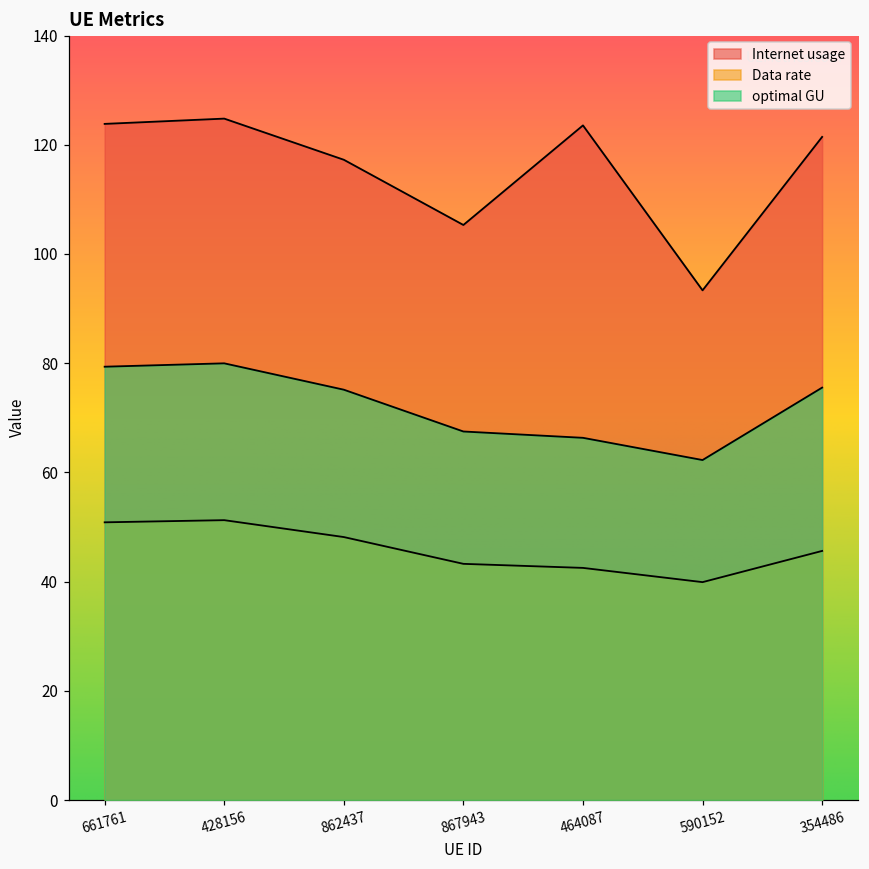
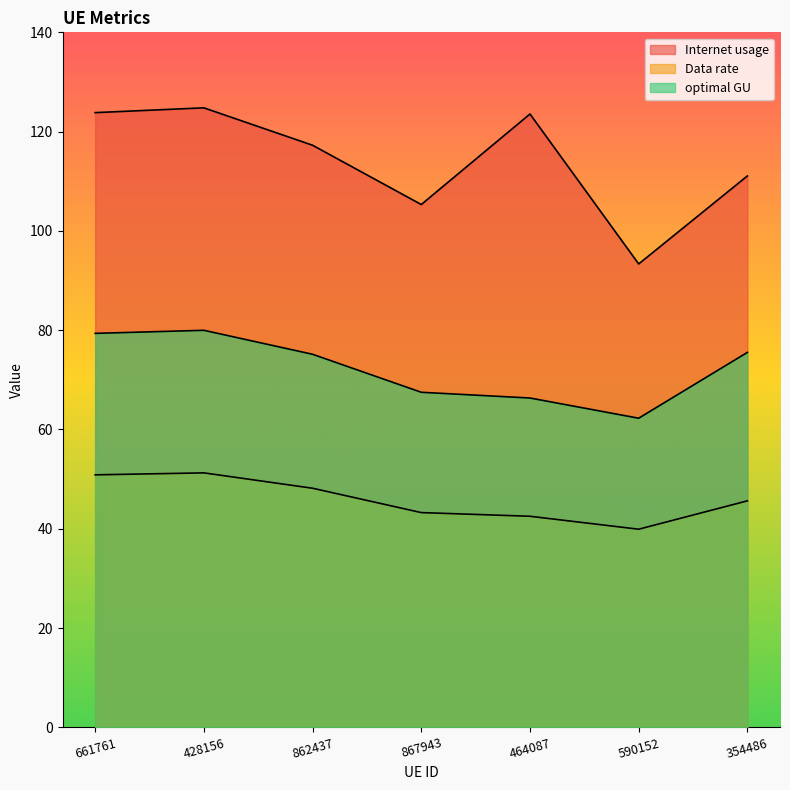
Internet usage, 354486: 121 -> 111
